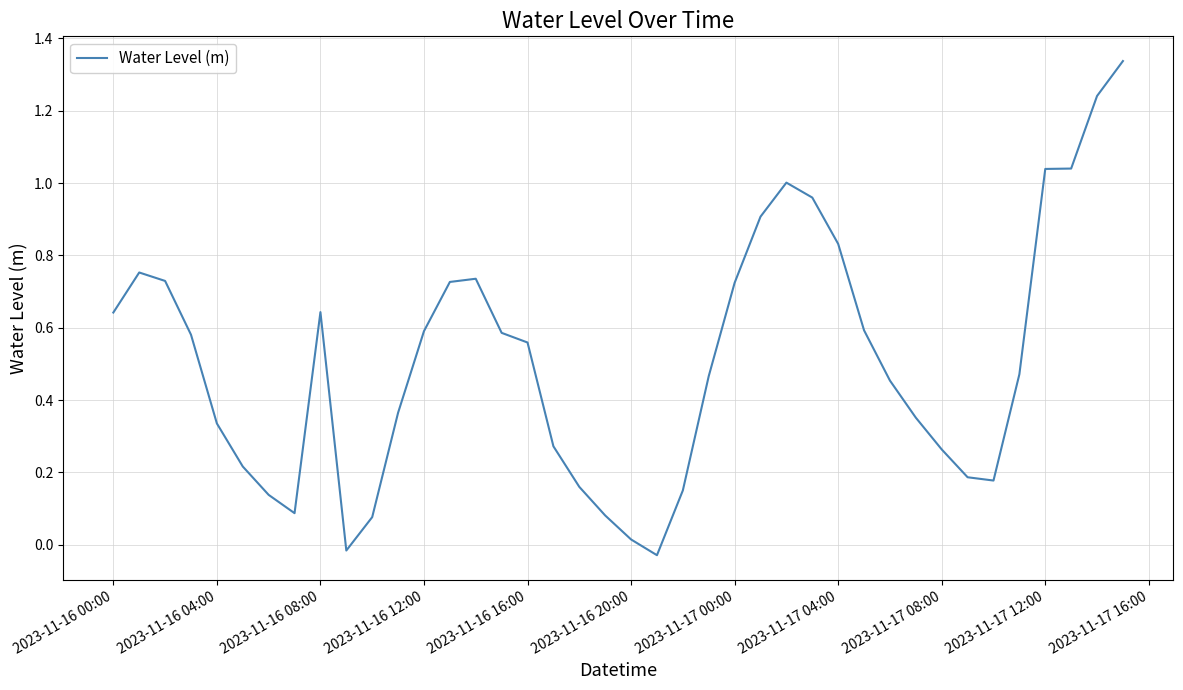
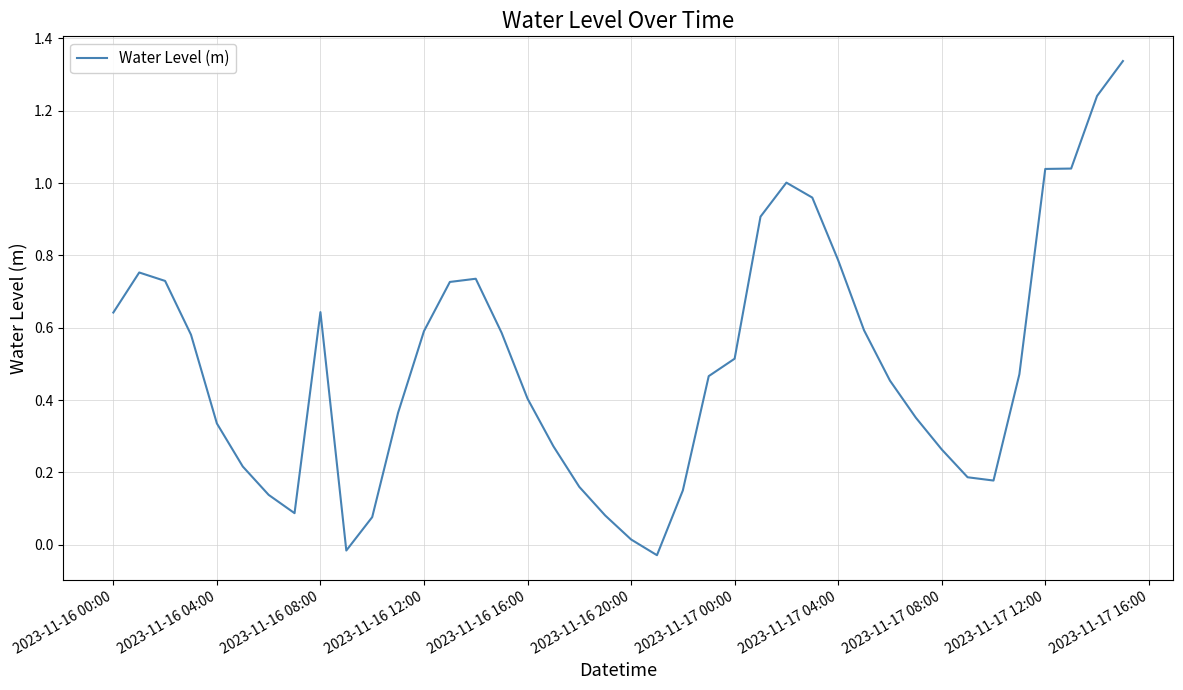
2023-11-16 16:00: 0.56 -> 0.40
2023-11-17 00:00: 0.72 -> 0.51
2023-11-17 04:00: 0.83 -> 0.79
